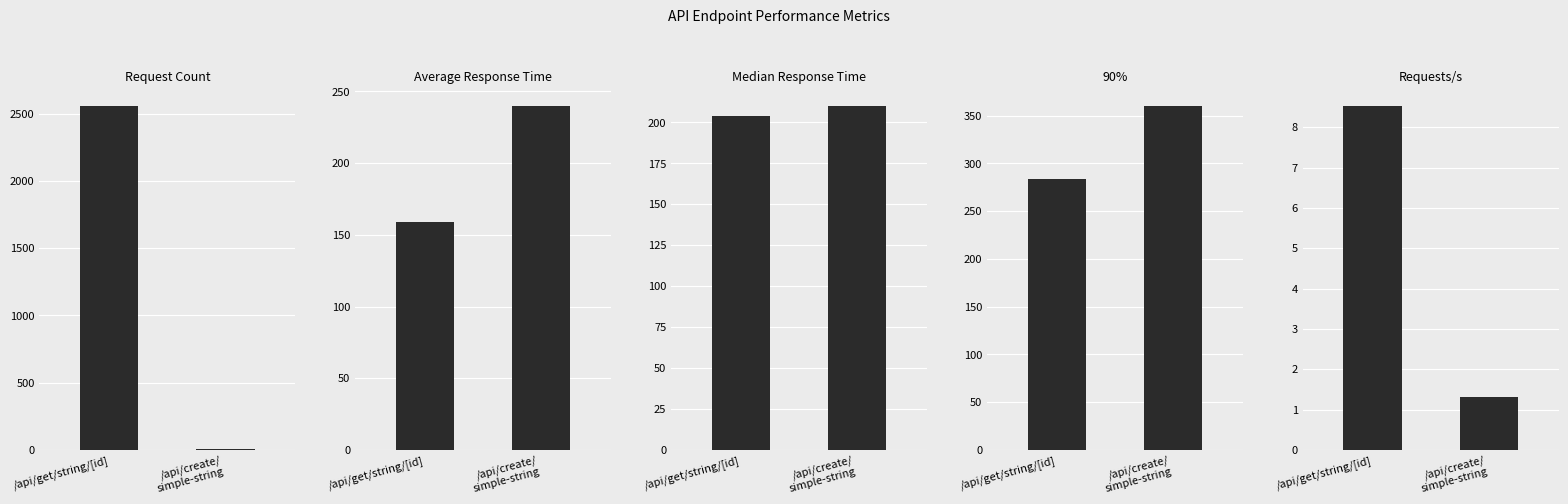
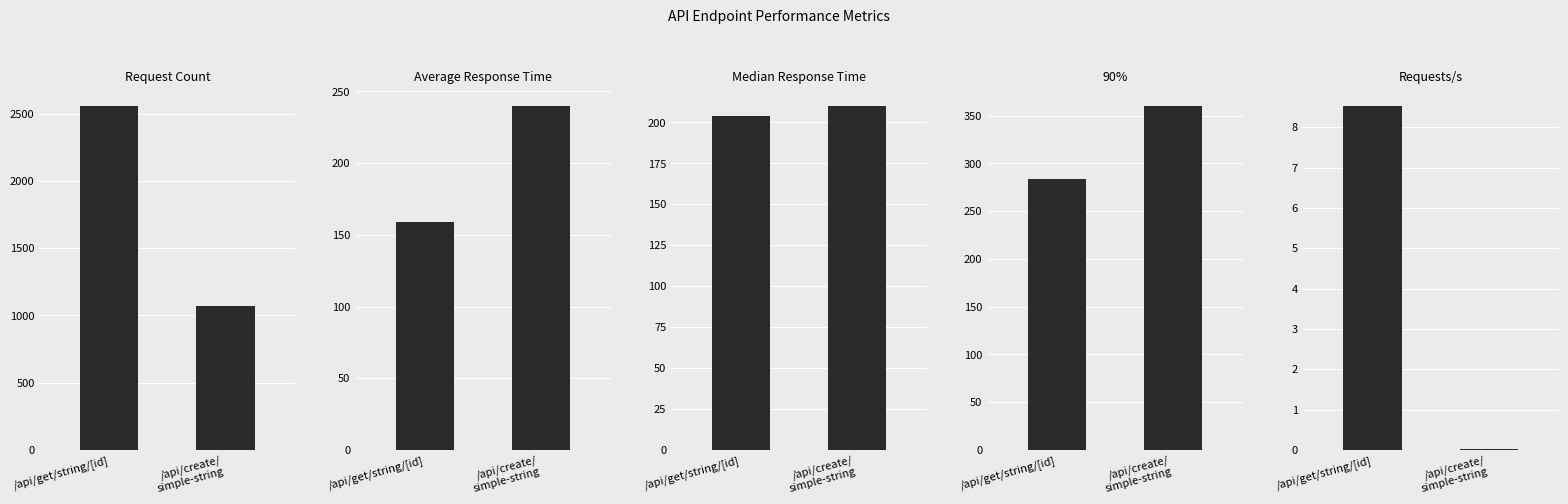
Request Count, /api/create/ simple-string: 10 -> 1070
Requests/s, /api/create/ simple-string: 1.3 -> 0.0
